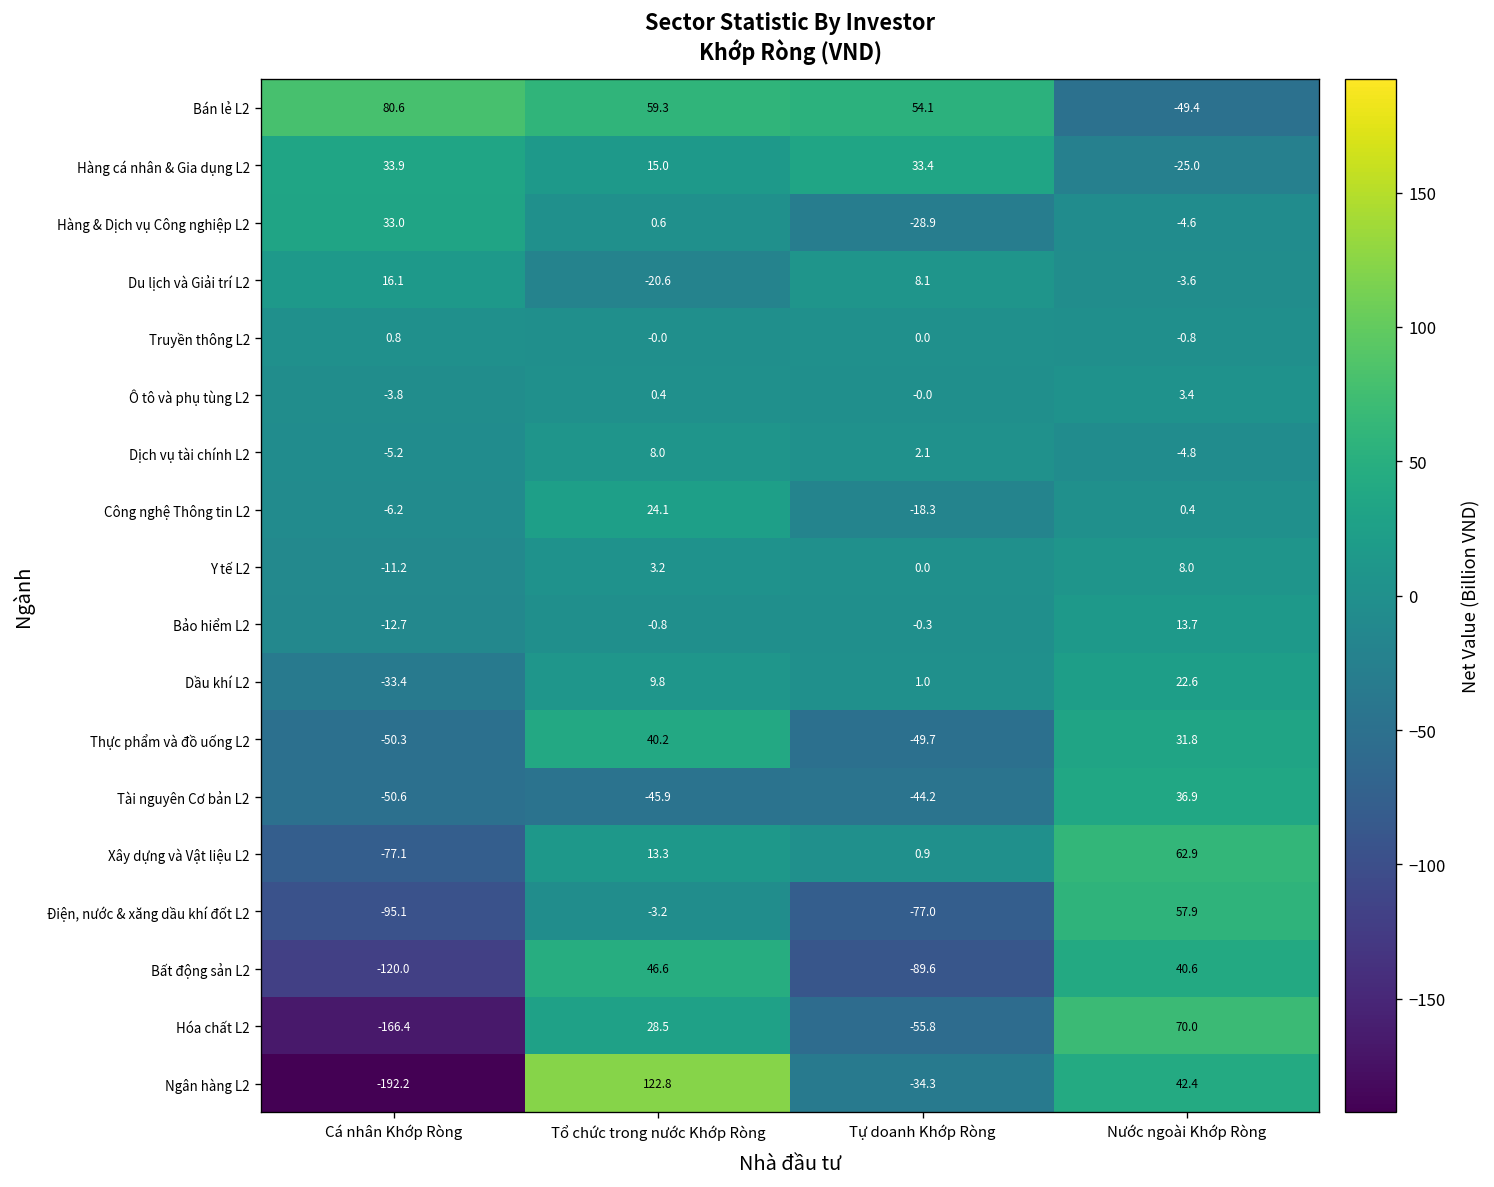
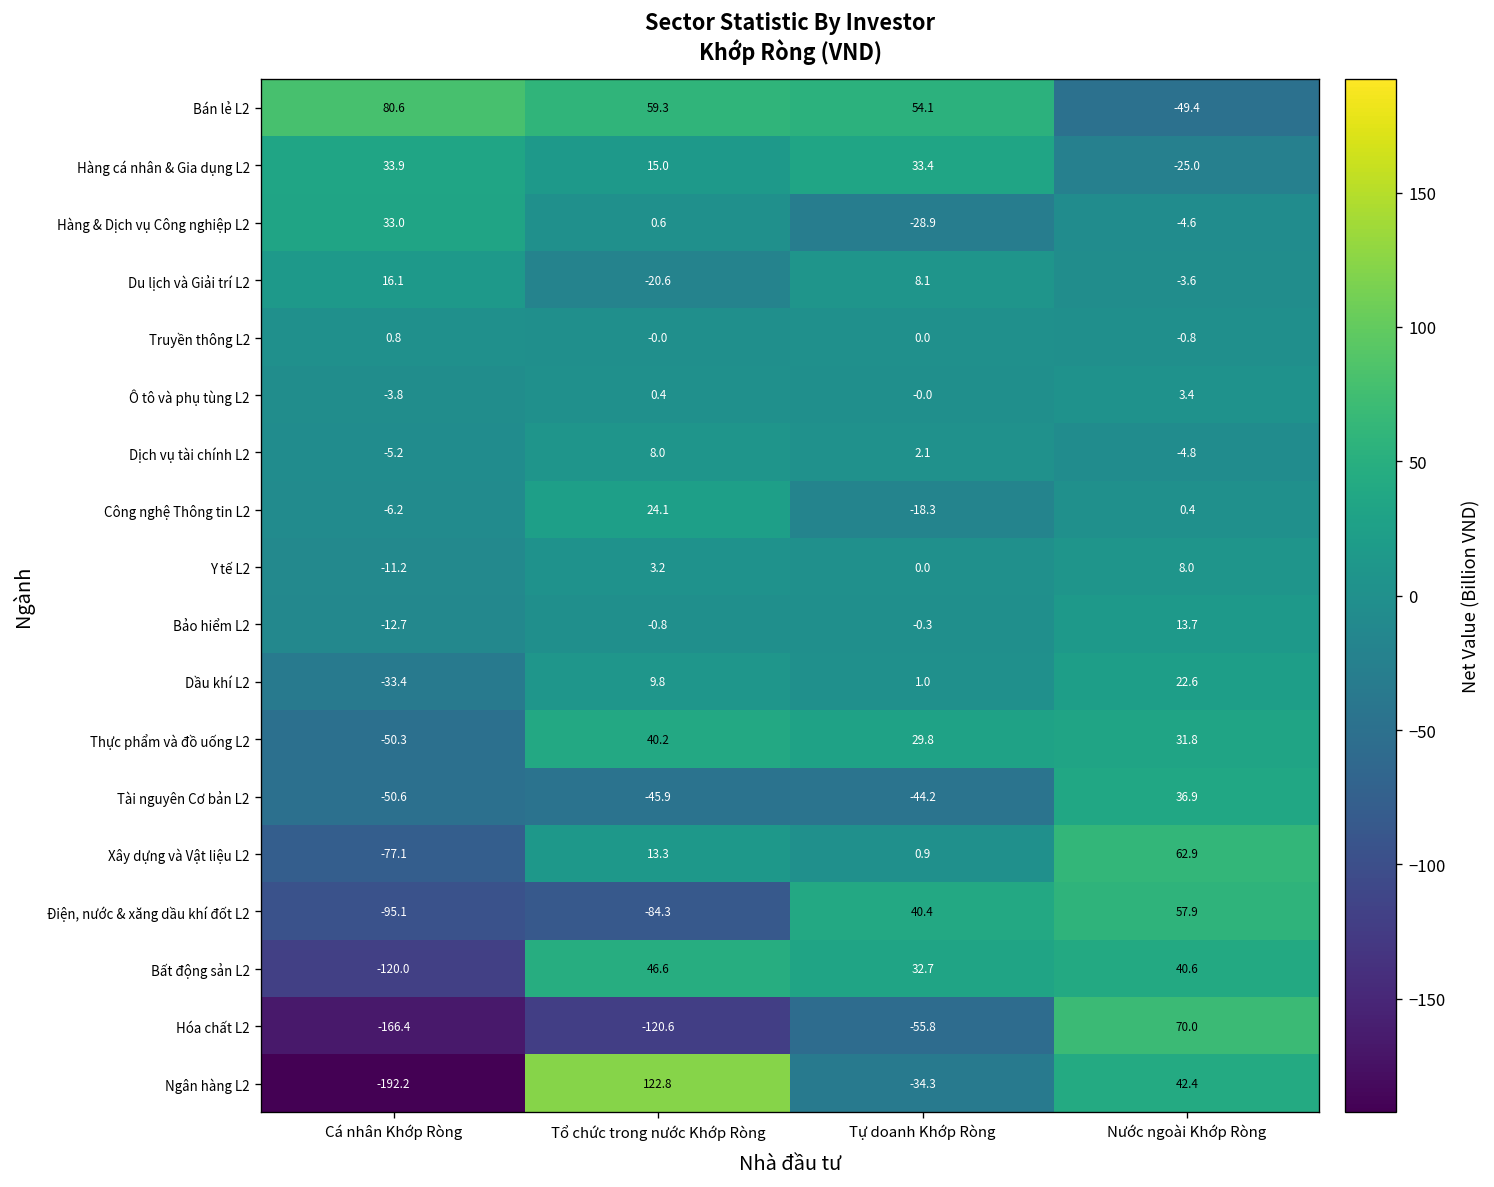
Thực phẩm và đồ uống L2, Tự doanh Khớp Ròng: -49.7 -> 29.8
Điện, nước & xăng dầu khí đốt L2, Tổ chức trong nước Khớp Ròng: -3.2 -> -84.3
Điện, nước & xăng dầu khí đốt L2, Tự doanh Khớp Ròng: -77.0 -> 40.4
Bất động sản L2, Tự doanh Khớp Ròng: -89.6 -> 32.7
Hóa chất L2, Tổ chức trong nước Khớp Ròng: 28.5 -> -120.6
